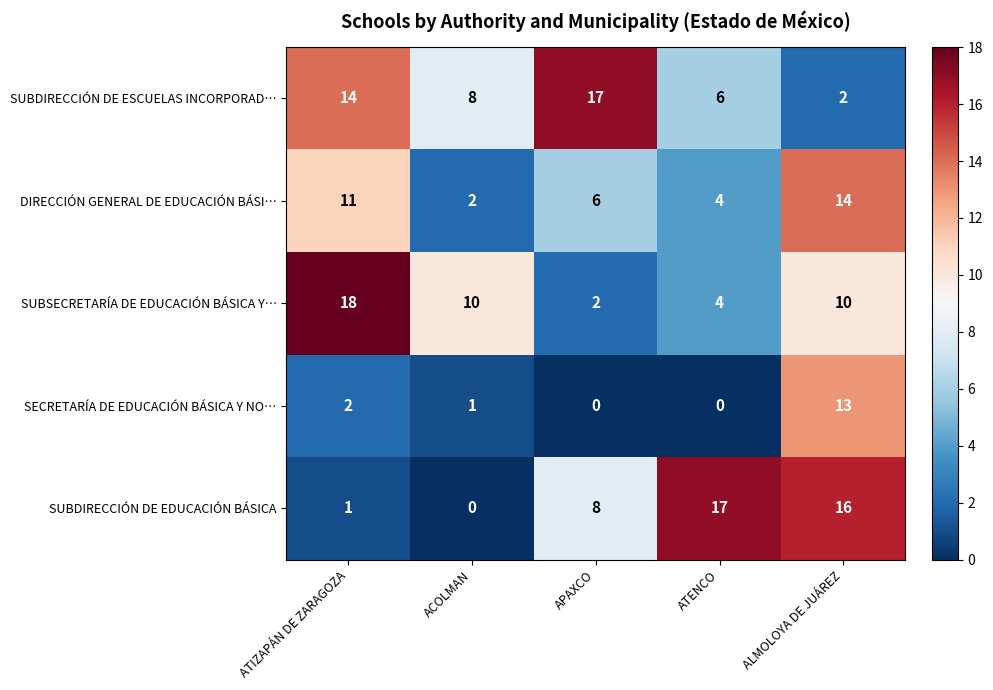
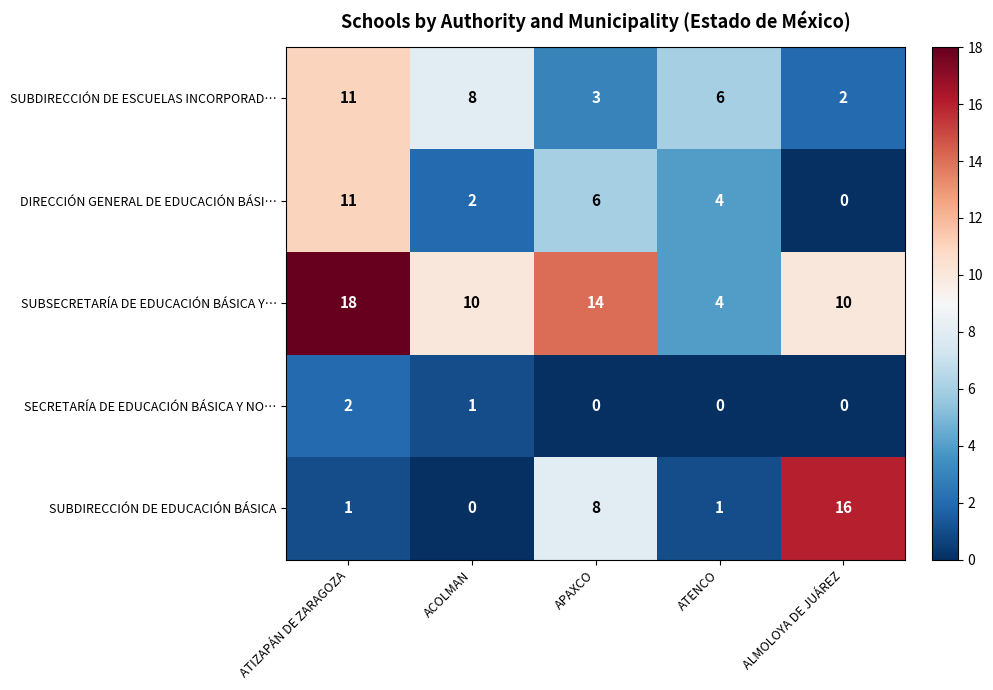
SUBDIRECCIÓN DE ESCUELAS INCORPORAD…, ATIZAPÁN DE ZARAGOZA: 14 -> 11
SUBDIRECCIÓN DE ESCUELAS INCORPORAD…, APAXCO: 17 -> 3
DIRECCIÓN GENERAL DE EDUCACIÓN BÁSI…, ALMOLOYA DE JUÁREZ: 14 -> 0
SUBSECRETARÍA DE EDUCACIÓN BÁSICA Y…, APAXCO: 2 -> 14
SECRETARÍA DE EDUCACIÓN BÁSICA Y NO…, ALMOLOYA DE JUÁREZ: 13 -> 0
SUBDIRECCIÓN DE EDUCACIÓN BÁSICA, ATENCO: 17 -> 1
